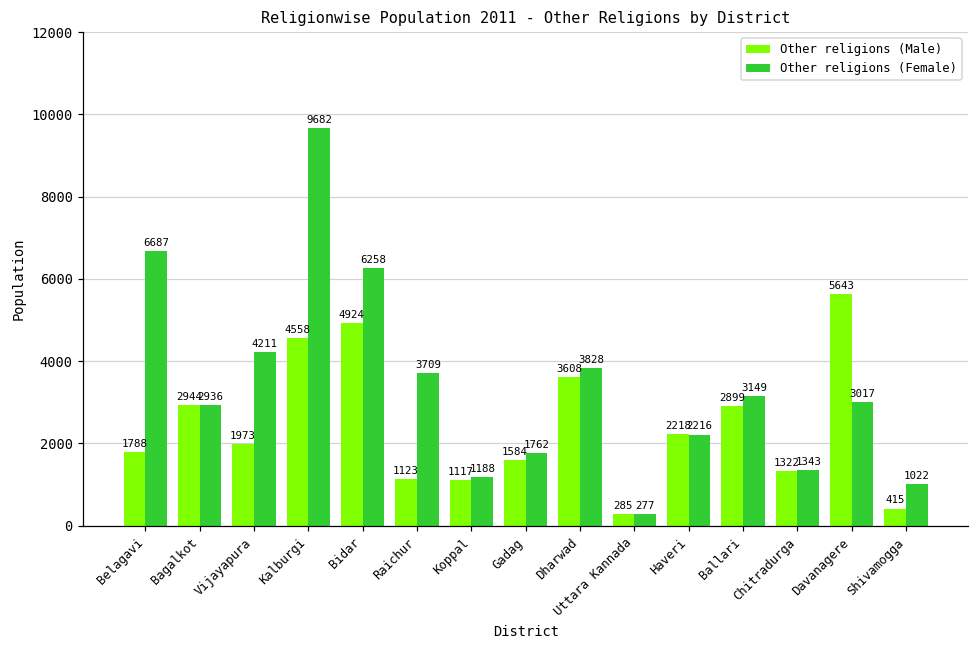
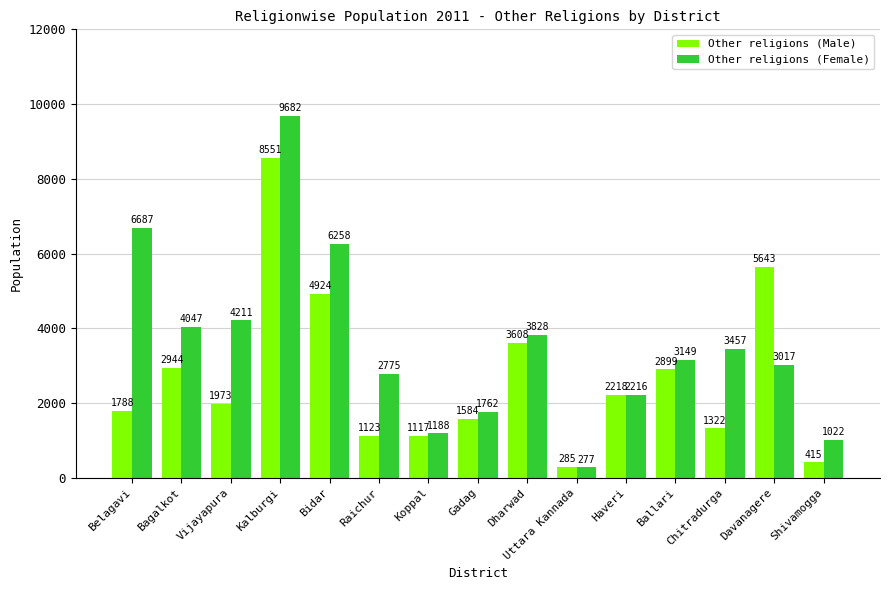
Other religions (Female), Bagalkot: 2936 -> 4047
Other religions (Male), Kalburgi: 4558 -> 8551
Other religions (Female), Raichur: 3709 -> 2775
Other religions (Female), Chitradurga: 1343 -> 3457
